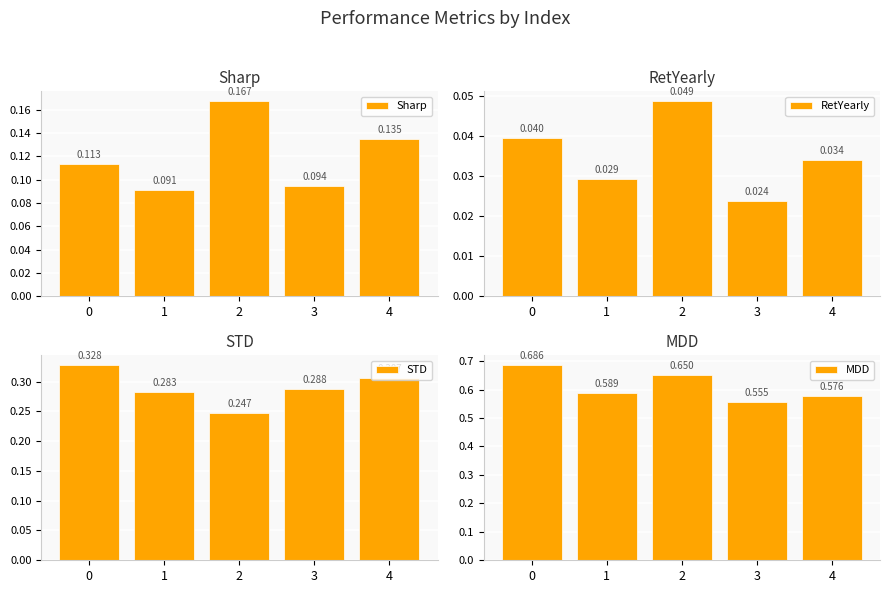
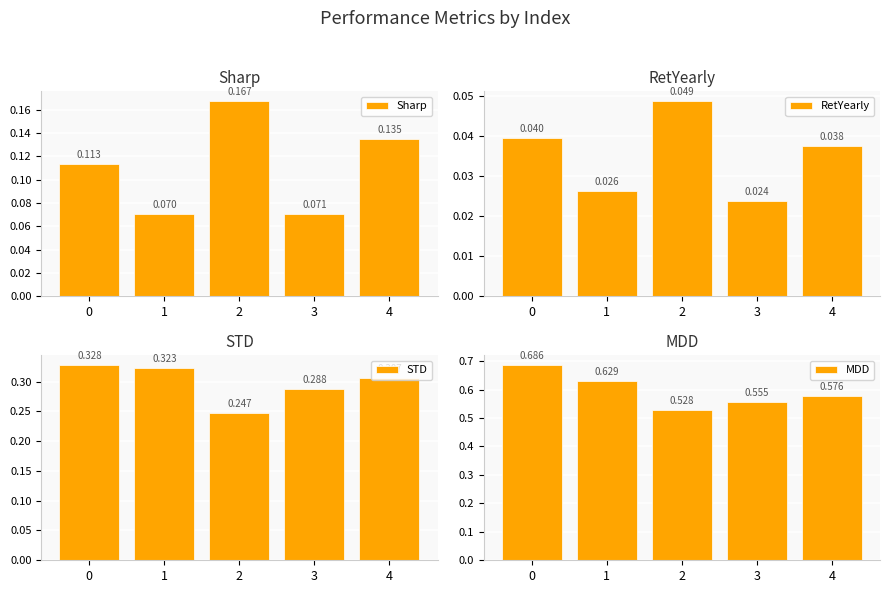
Sharp, 1: 0.091 -> 0.070
Sharp, 3: 0.094 -> 0.071
RetYearly, 1: 0.029 -> 0.026
RetYearly, 4: 0.034 -> 0.038
STD, 1: 0.283 -> 0.323
MDD, 1: 0.589 -> 0.629
MDD, 2: 0.650 -> 0.528
